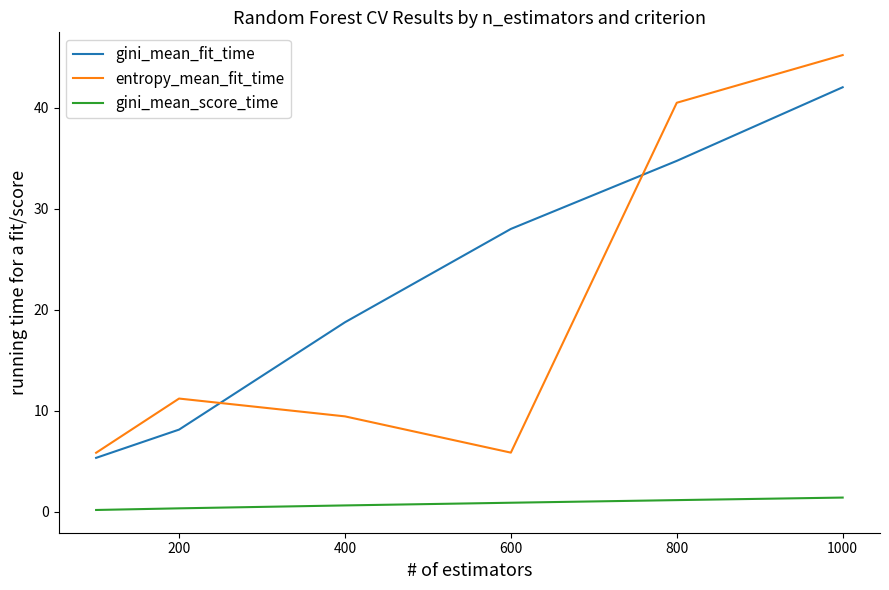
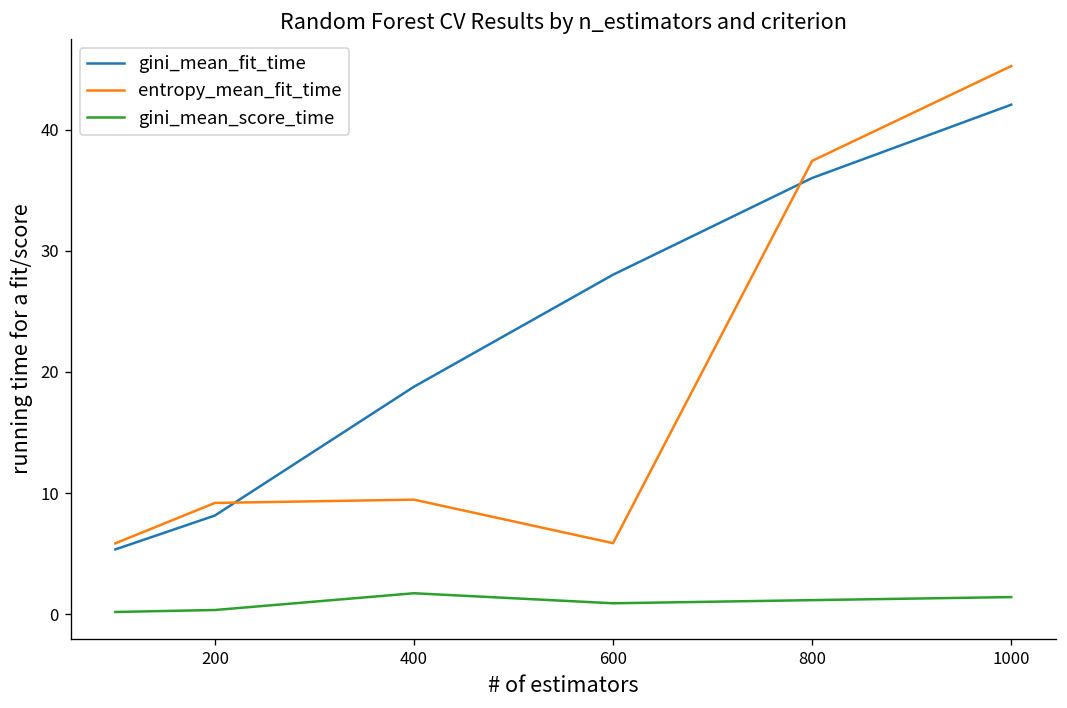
entropy_mean_fit_time, 200: 11.2 -> 9.2
gini_mean_score_time, 400: 0.6 -> 1.7
gini_mean_fit_time, 800: 34.8 -> 36.0
entropy_mean_fit_time, 800: 40.5 -> 37.4
